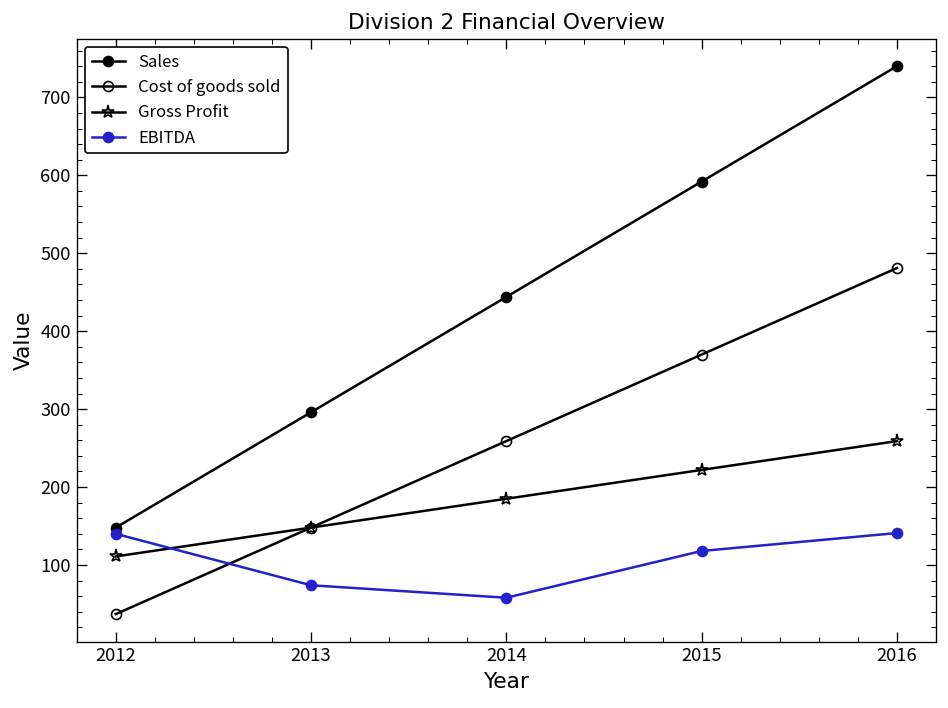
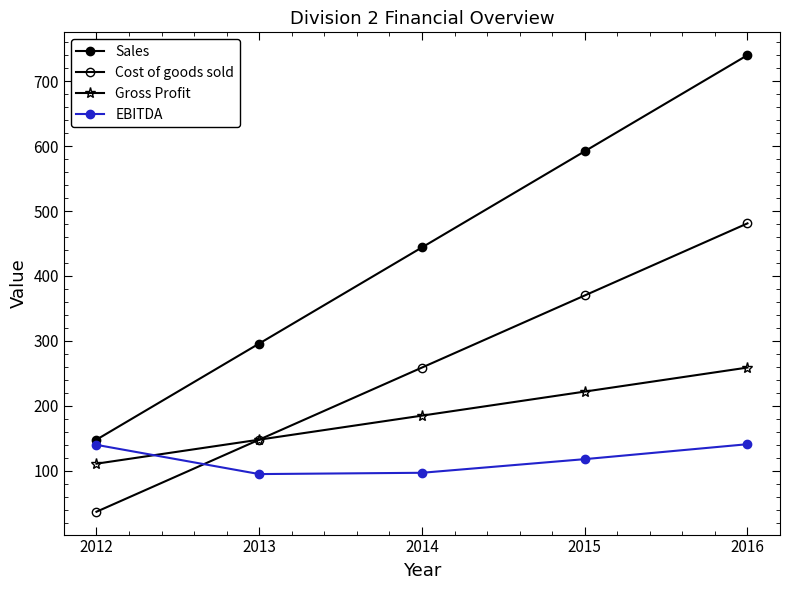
EBITDA, 2013: 70 -> 100
EBITDA, 2014: 60 -> 100
